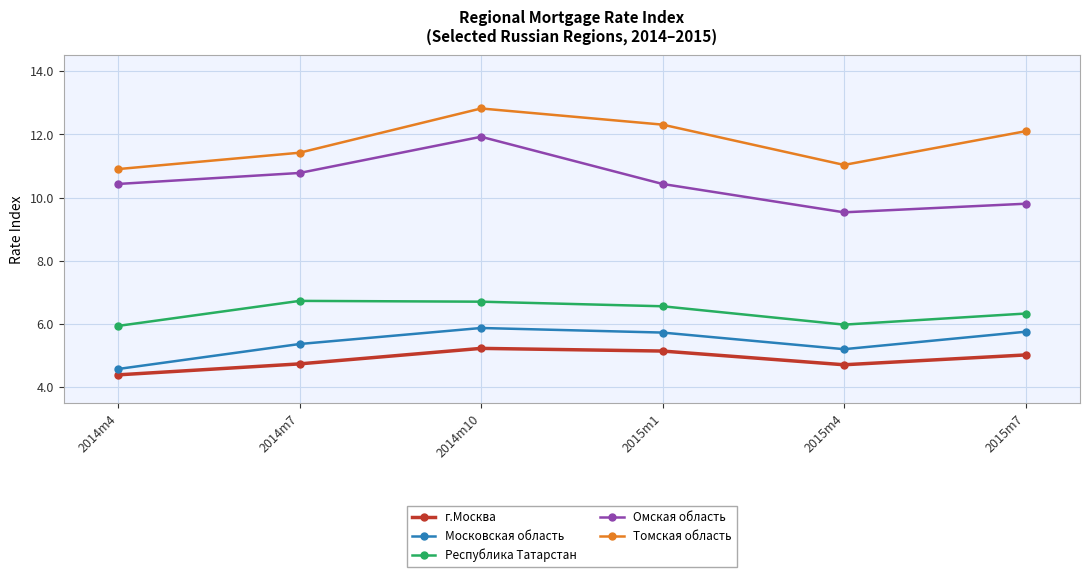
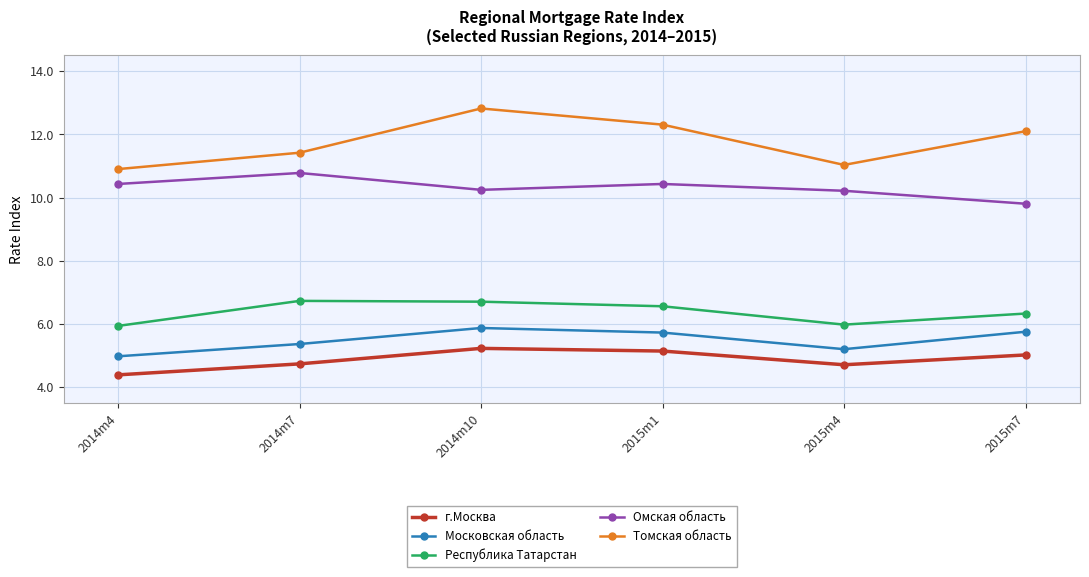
Московская область, 2014m4: 4.6 -> 5.0
Омская область, 2014m10: 11.9 -> 10.2
Омская область, 2015m4: 9.5 -> 10.2
